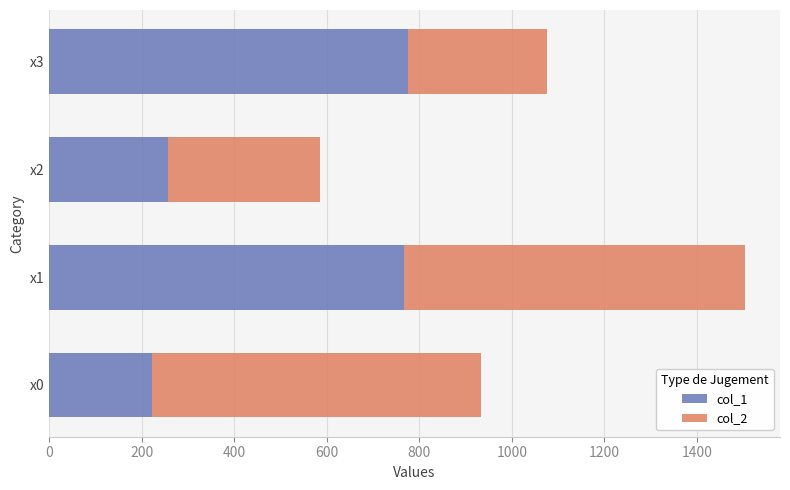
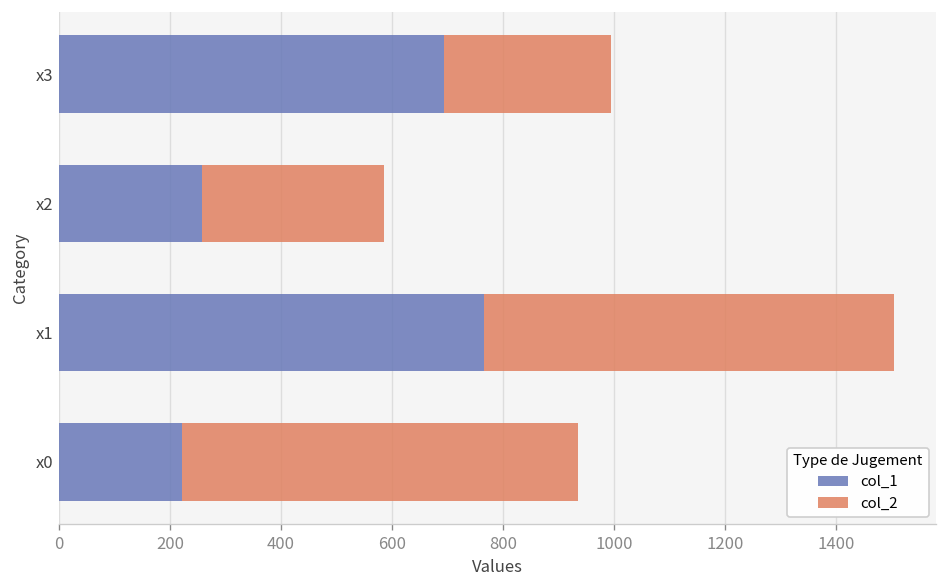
col_1, x3: 780 -> 690
